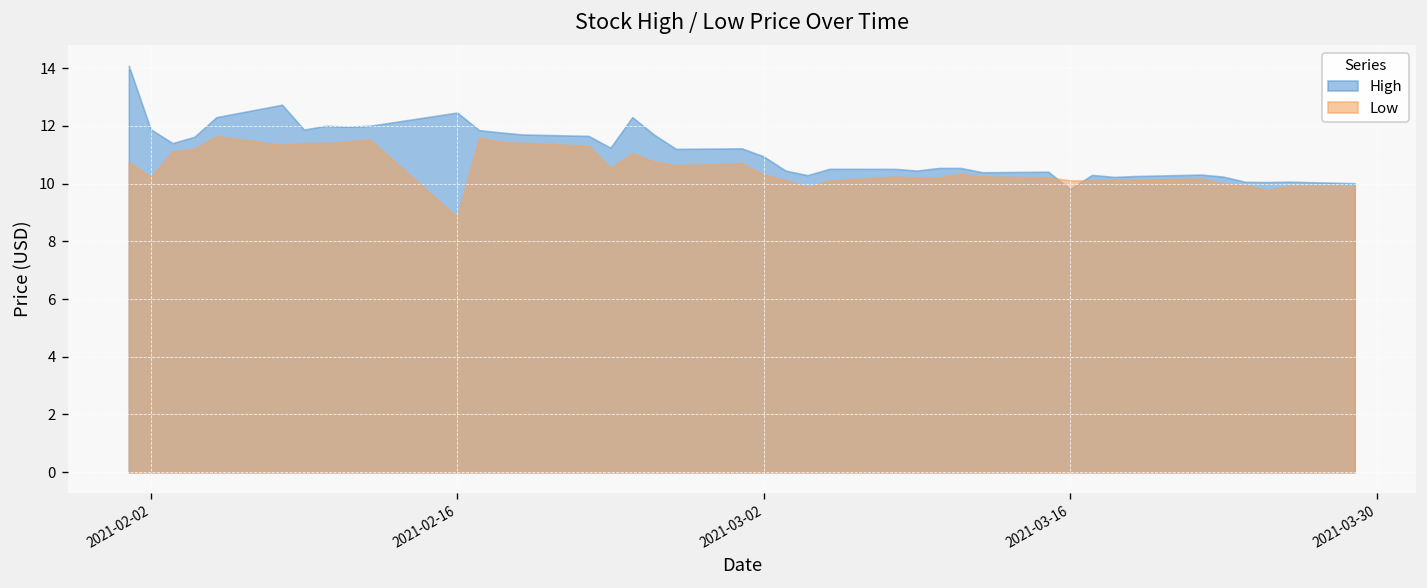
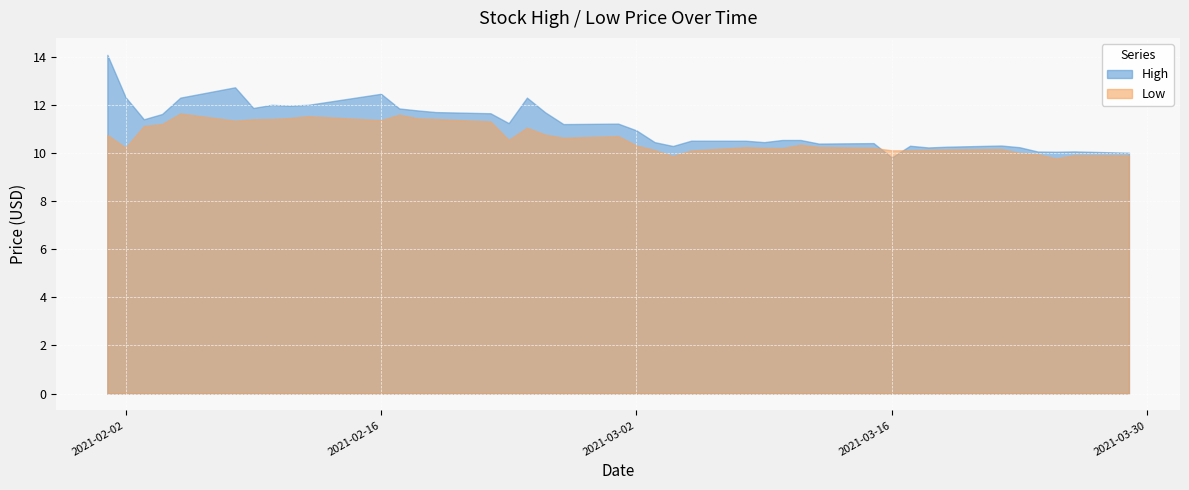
High, 2021-02-02: 11.9 -> 12.3
Low, 2021-02-16: 8.8 -> 11.4
